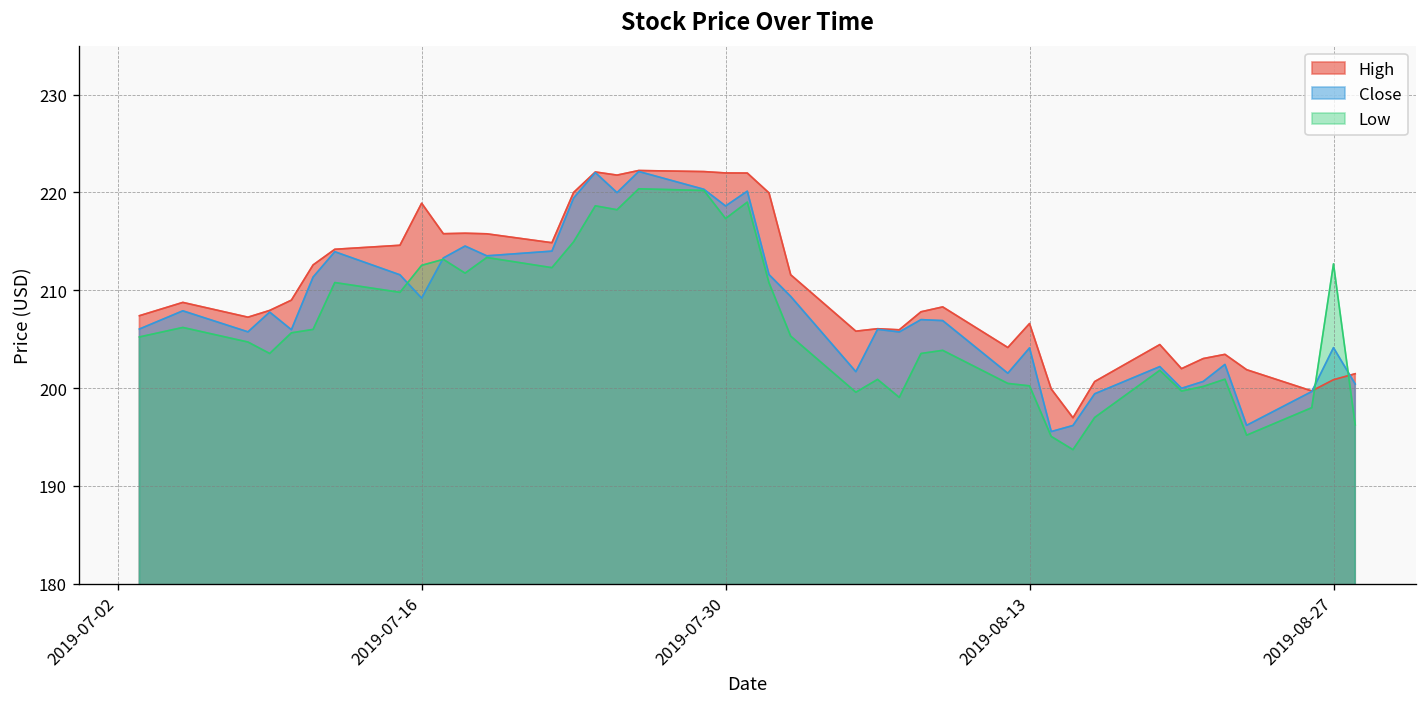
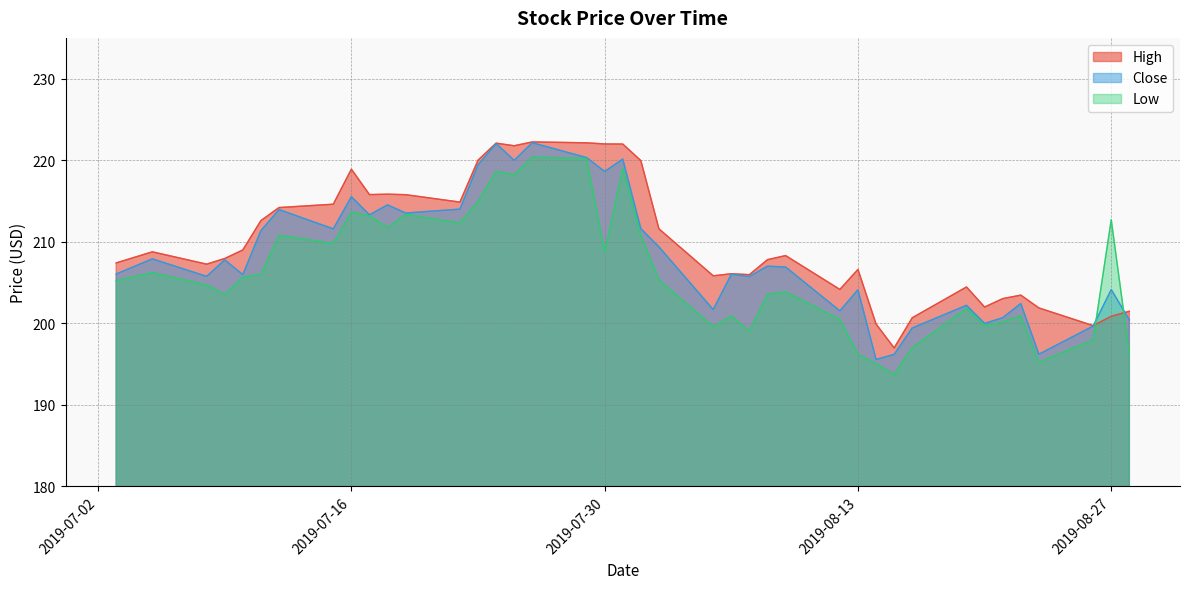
Close, 2019-07-16: 209 -> 216
Low, 2019-07-16: 213 -> 214
Low, 2019-07-30: 217 -> 209
Low, 2019-08-13: 200 -> 196
